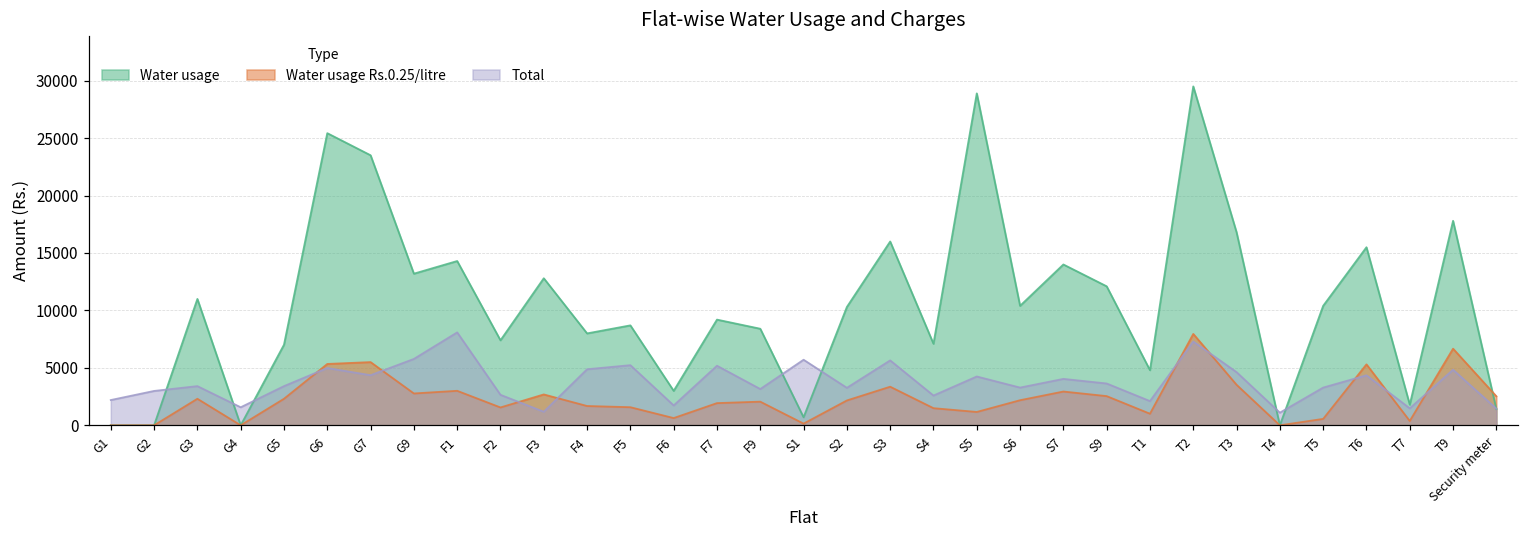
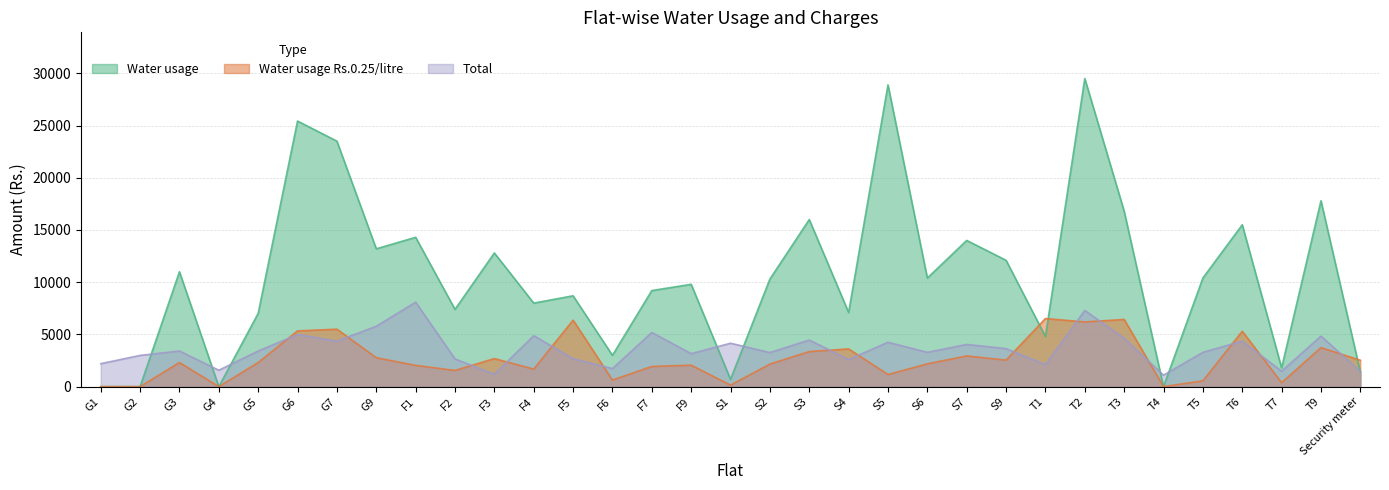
Water usage Rs.0.25/litre, F1: 3000 -> 2000
Water usage Rs.0.25/litre, F5: 1600 -> 6400
Total, F5: 5200 -> 2700
Water usage, F9: 8400 -> 9800
Total, S1: 5700 -> 4200
Total, S3: 5700 -> 4500
Water usage Rs.0.25/litre, S4: 1500 -> 3600
Water usage Rs.0.25/litre, T1: 1000 -> 6500
Water usage Rs.0.25/litre, T2: 8000 -> 6200
Water usage Rs.0.25/litre, T3: 3500 -> 6400
Water usage Rs.0.25/litre, T9: 6700 -> 3700
